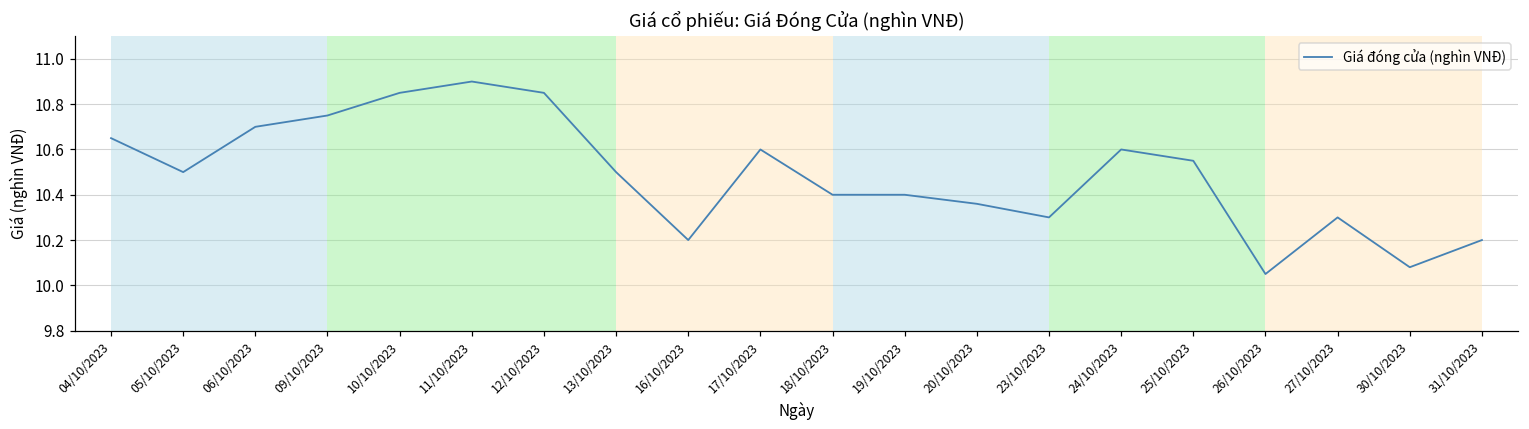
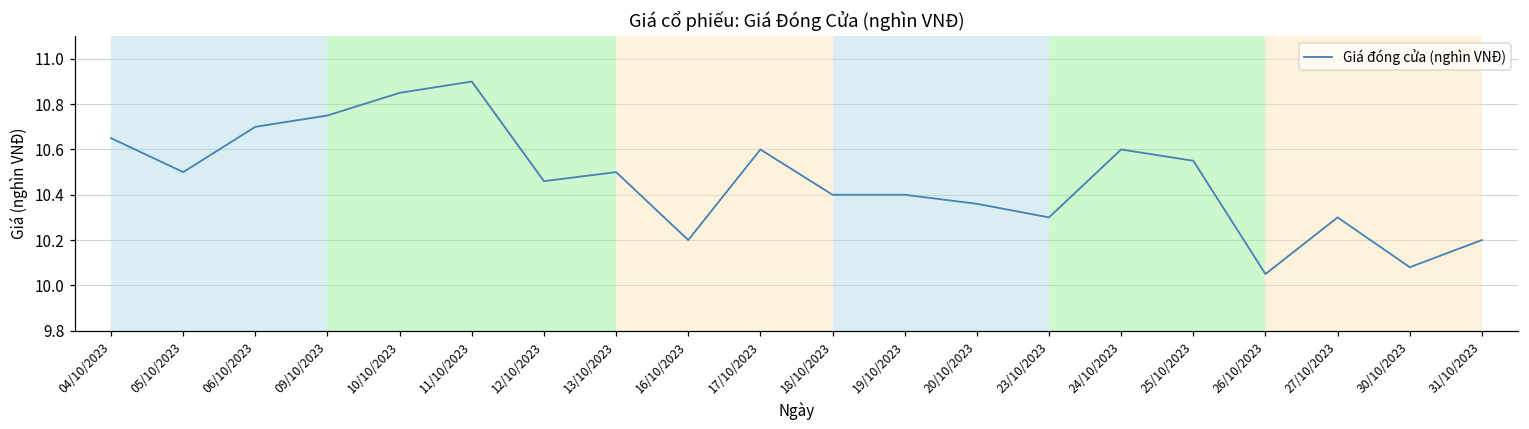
12/10/2023: 10.85 -> 10.46
